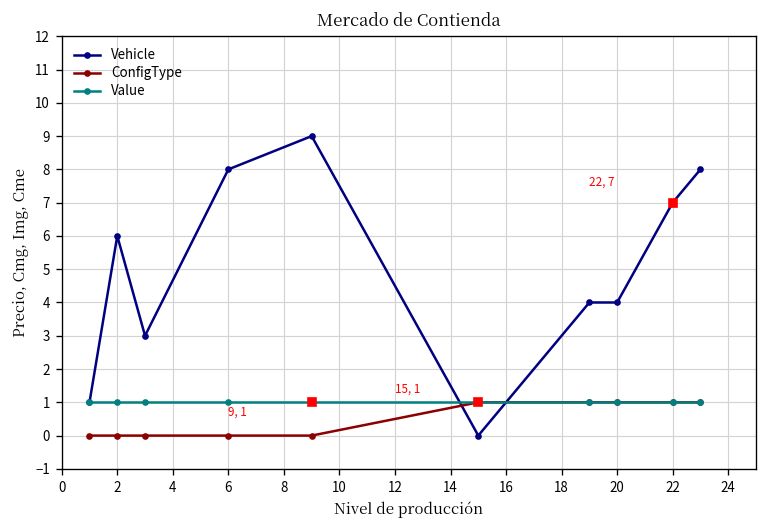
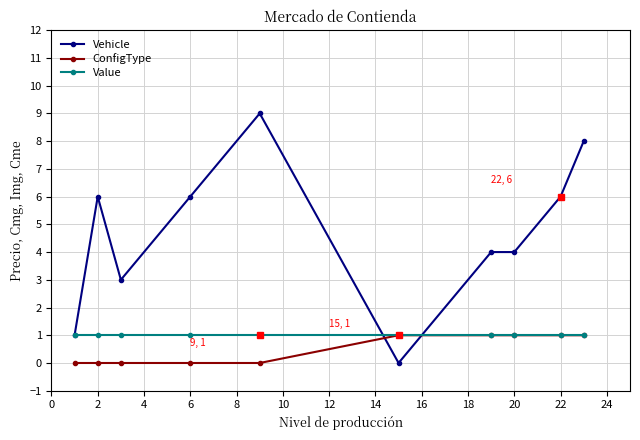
Vehicle, 6: 8 -> 6
Vehicle, 22: 7 -> 6
